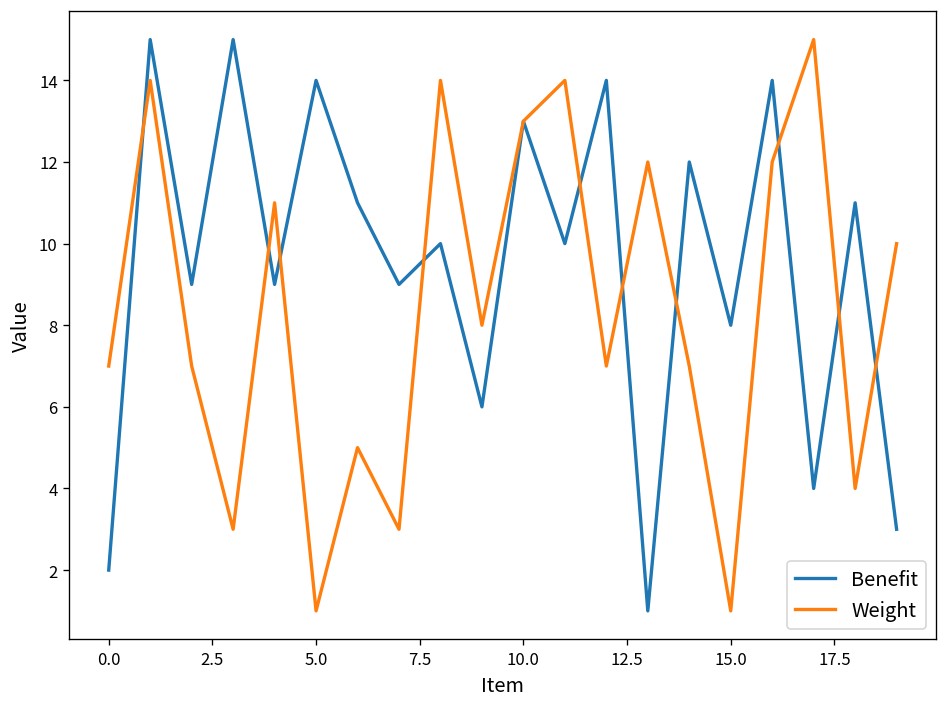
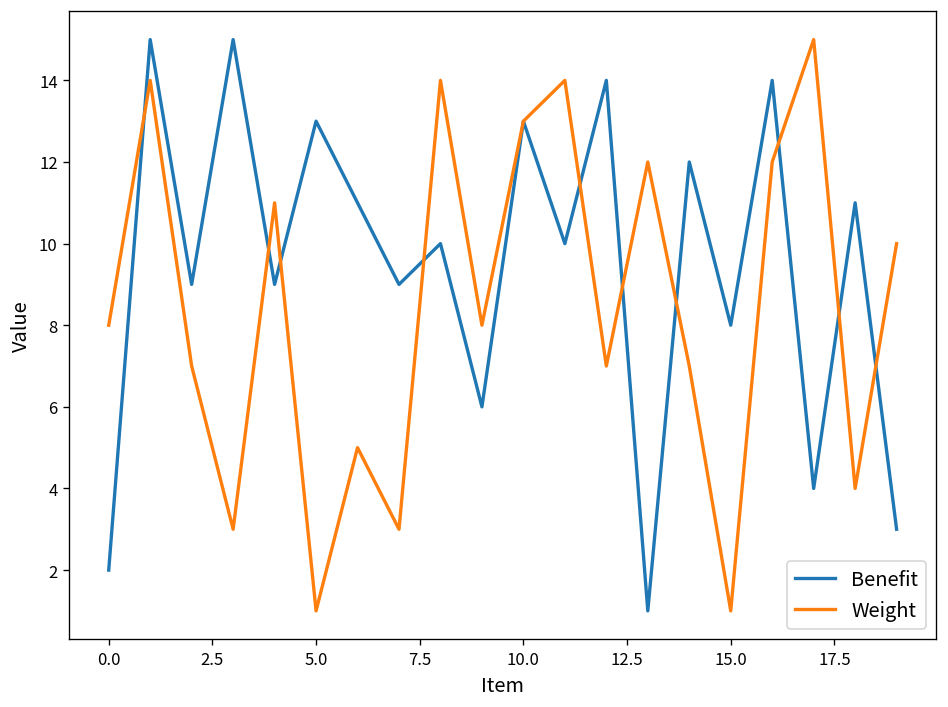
Weight, 0.0: 7 -> 8
Benefit, 5.0: 14 -> 13
